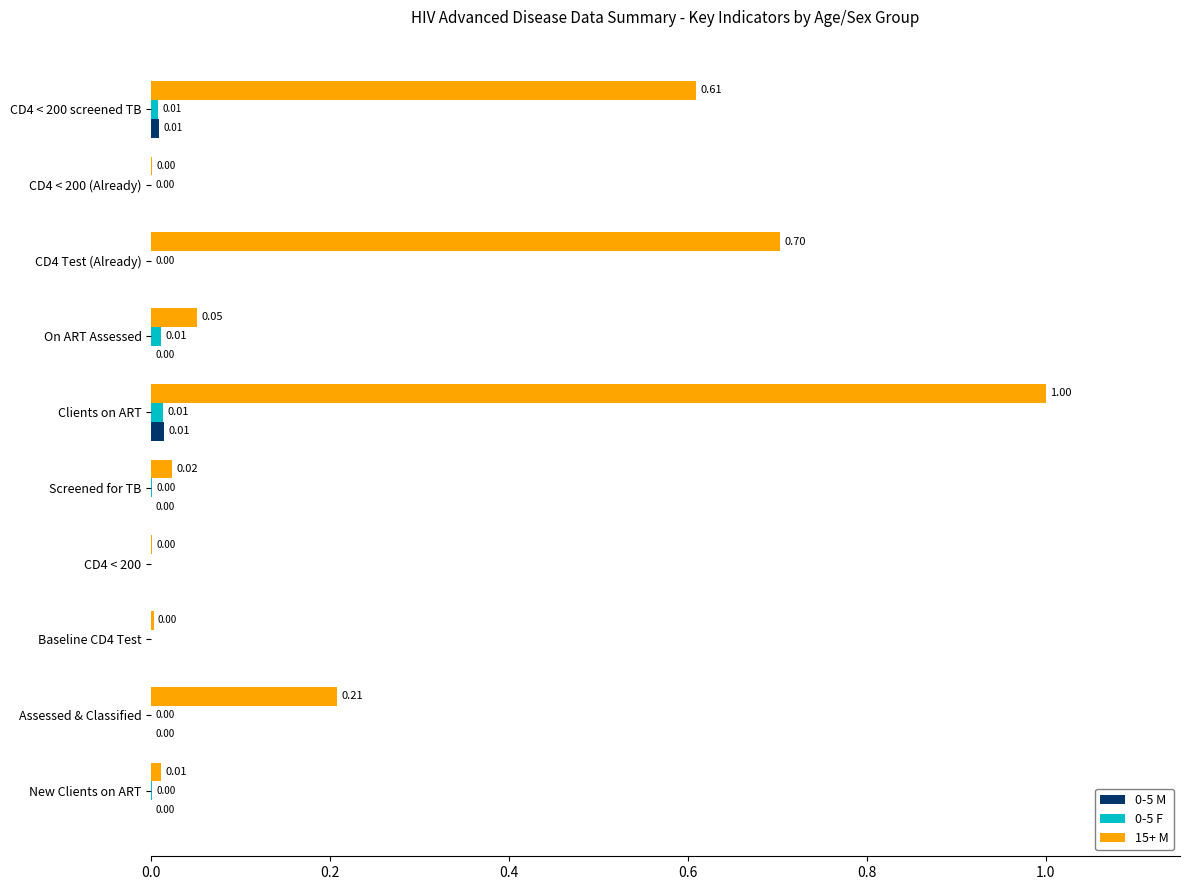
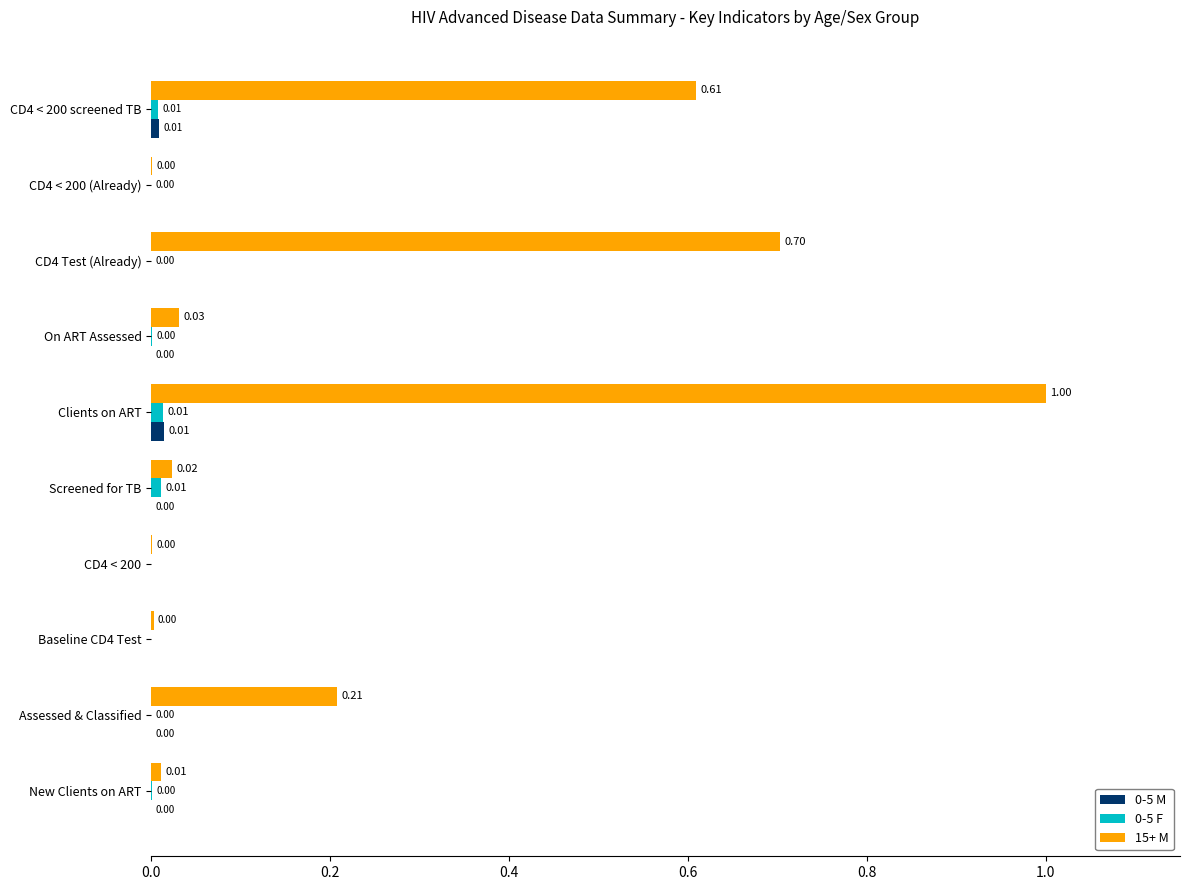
15+ M, On ART Assessed: 0.05 -> 0.03
0-5 F, On ART Assessed: 0.01 -> 0.00
0-5 F, Screened for TB: 0.00 -> 0.01
